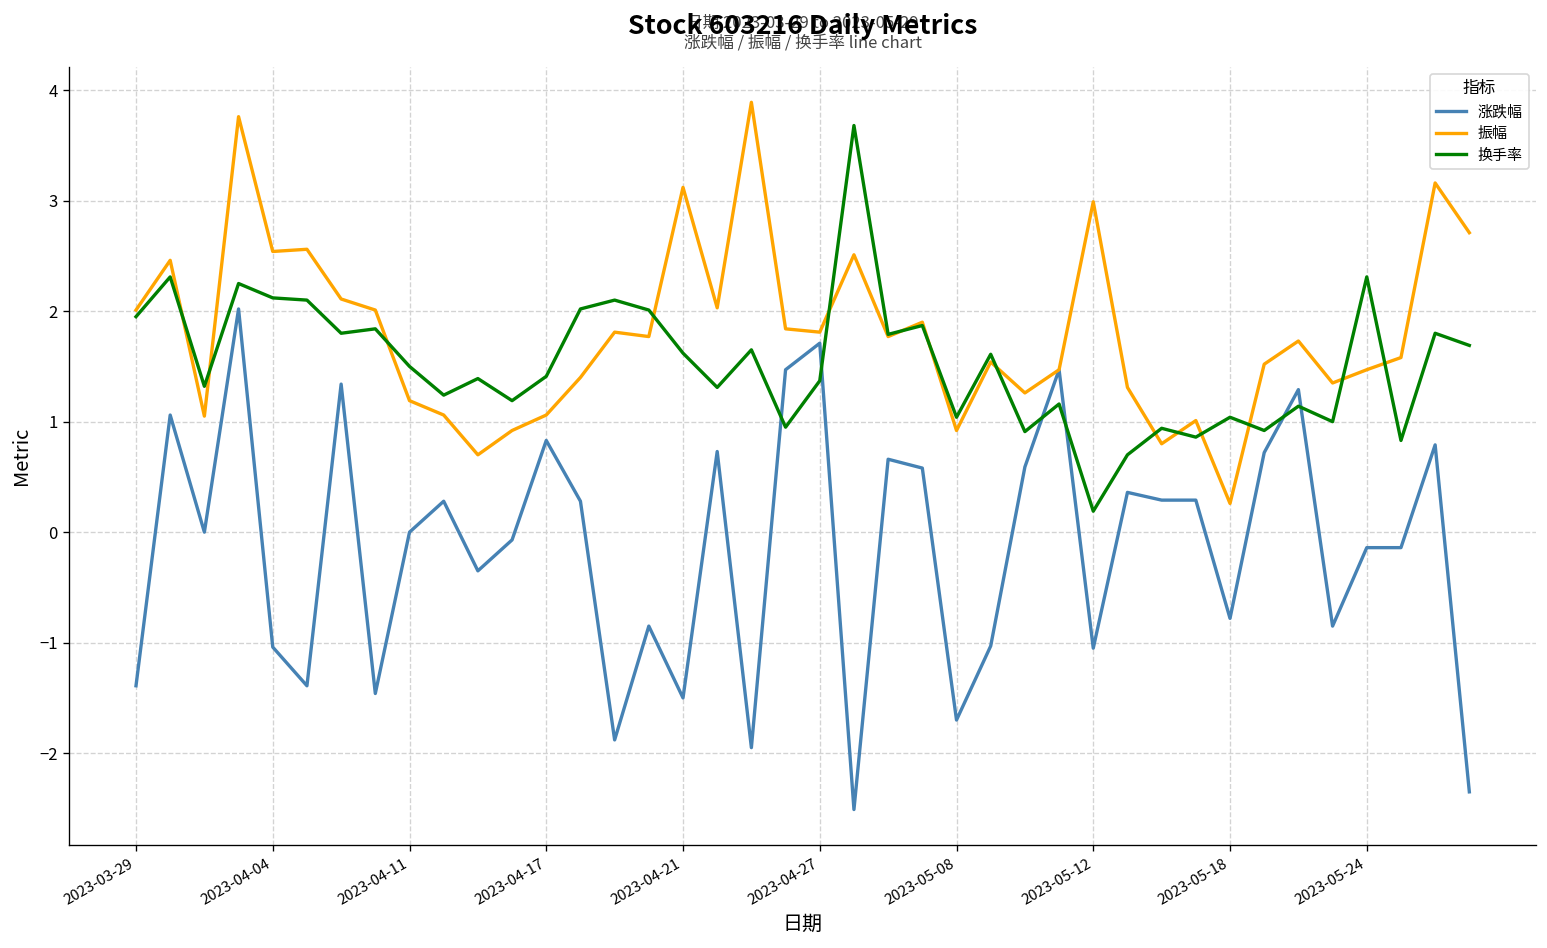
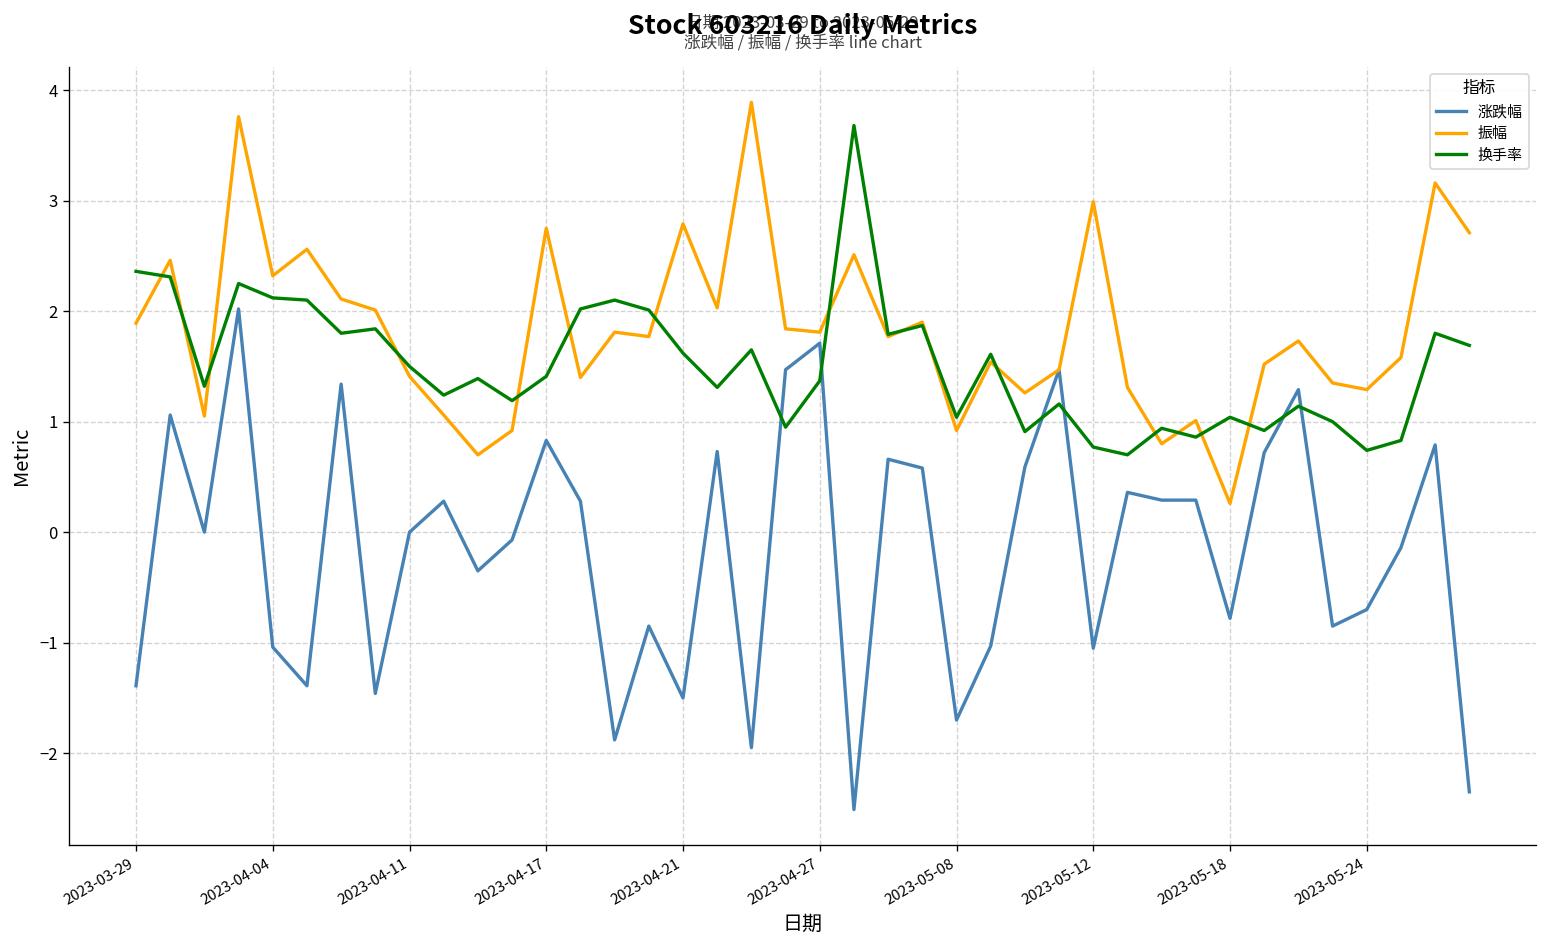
振幅, 2023-03-29: 2.0 -> 1.9
换手率, 2023-03-29: 2.0 -> 2.4
振幅, 2023-04-04: 2.5 -> 2.3
振幅, 2023-04-11: 1.2 -> 1.4
振幅, 2023-04-17: 1.1 -> 2.8
振幅, 2023-04-21: 3.1 -> 2.8
换手率, 2023-05-12: 0.2 -> 0.8
涨跌幅, 2023-05-24: -0.1 -> -0.7
振幅, 2023-05-24: 1.5 -> 1.3
换手率, 2023-05-24: 2.3 -> 0.7
